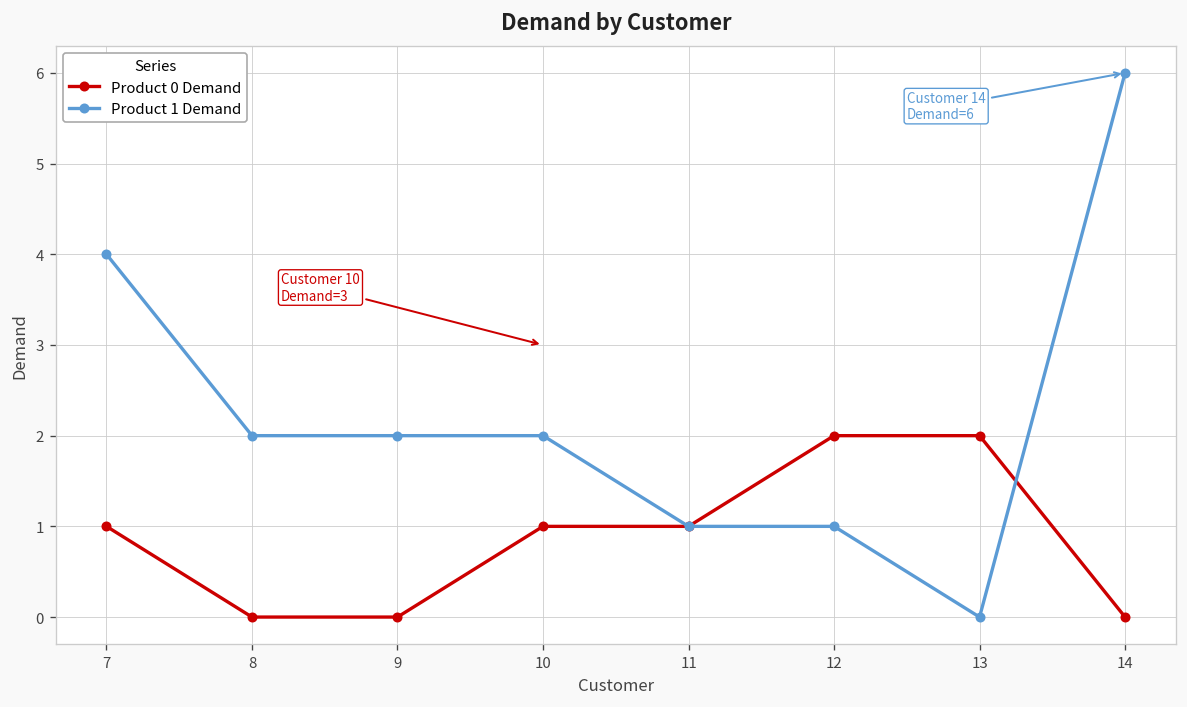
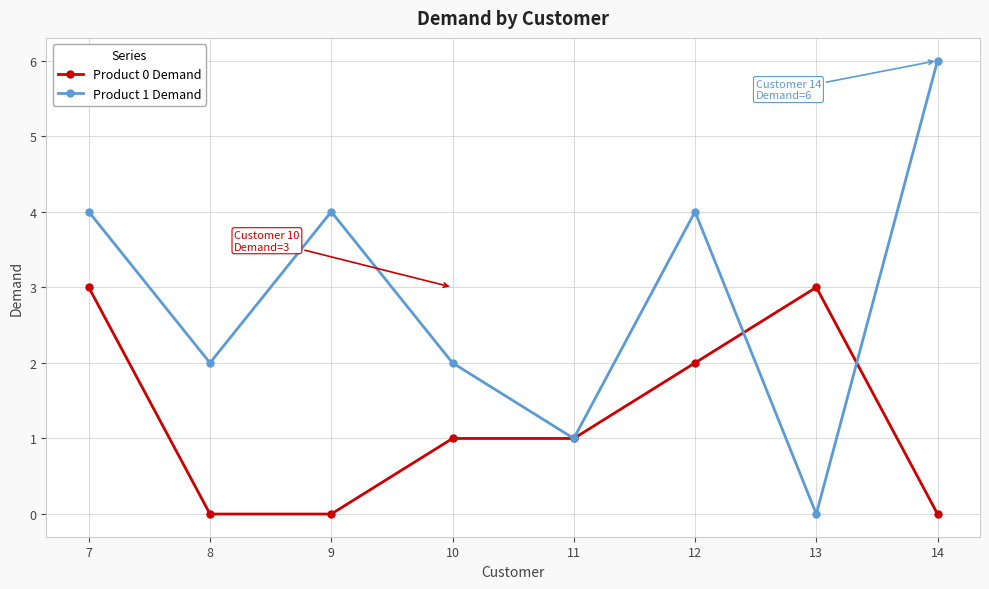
Product 0 Demand, 7: 1 -> 3
Product 1 Demand, 9: 2 -> 4
Product 1 Demand, 12: 1 -> 4
Product 0 Demand, 13: 2 -> 3
